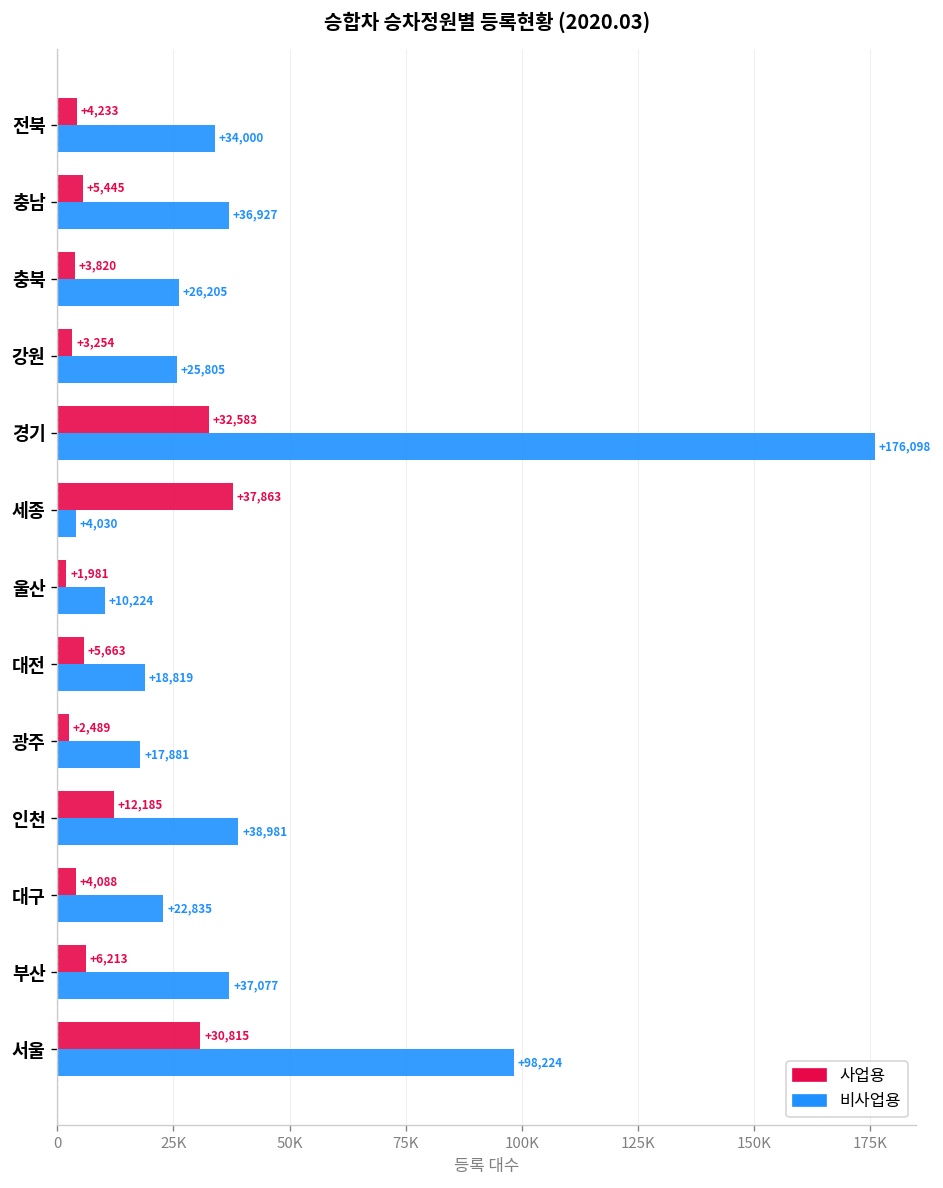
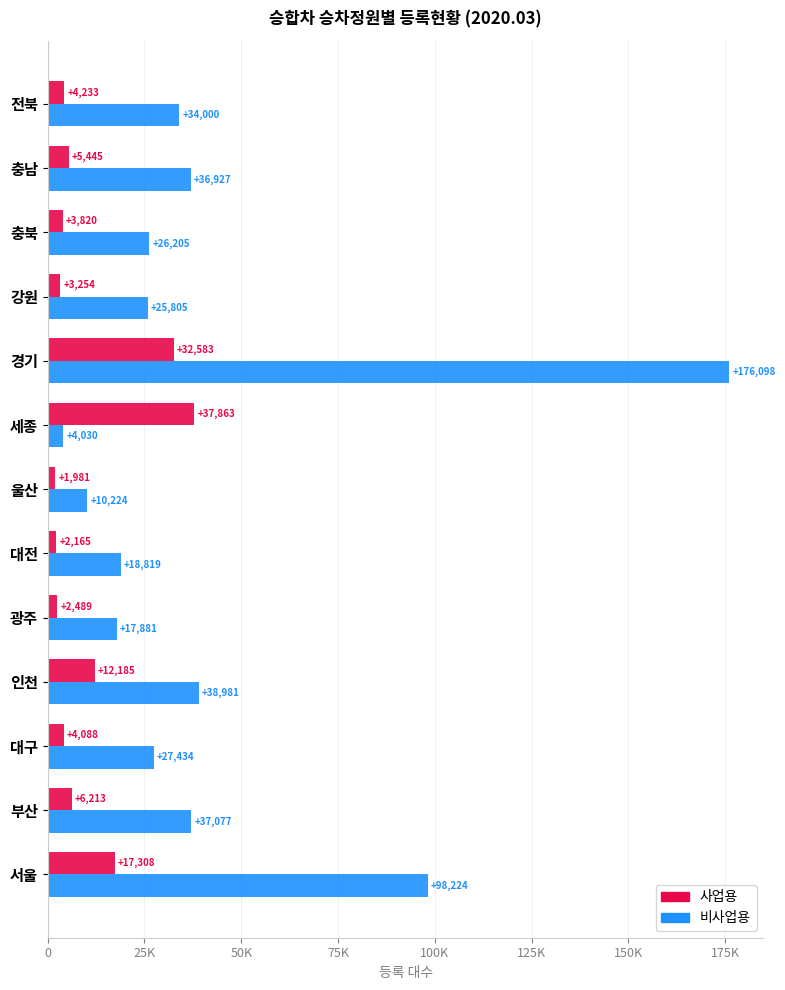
사업용, 대전: +5,663 -> +2,165
비사업용, 대구: +22,835 -> +27,434
사업용, 서울: +30,815 -> +17,308
